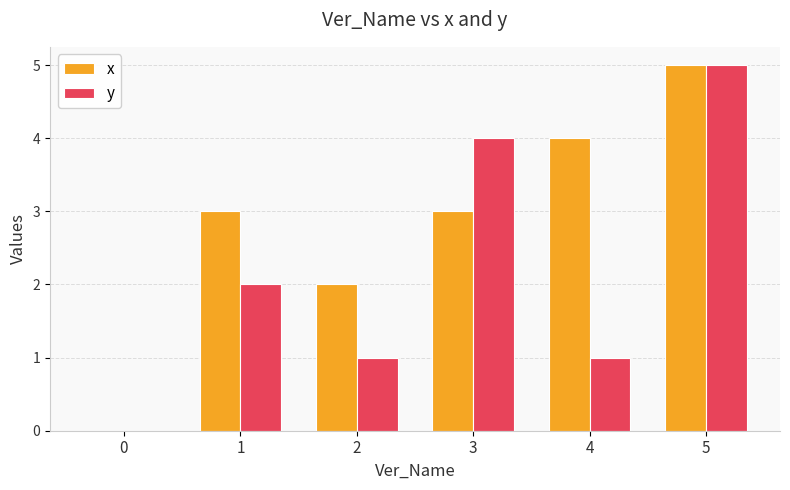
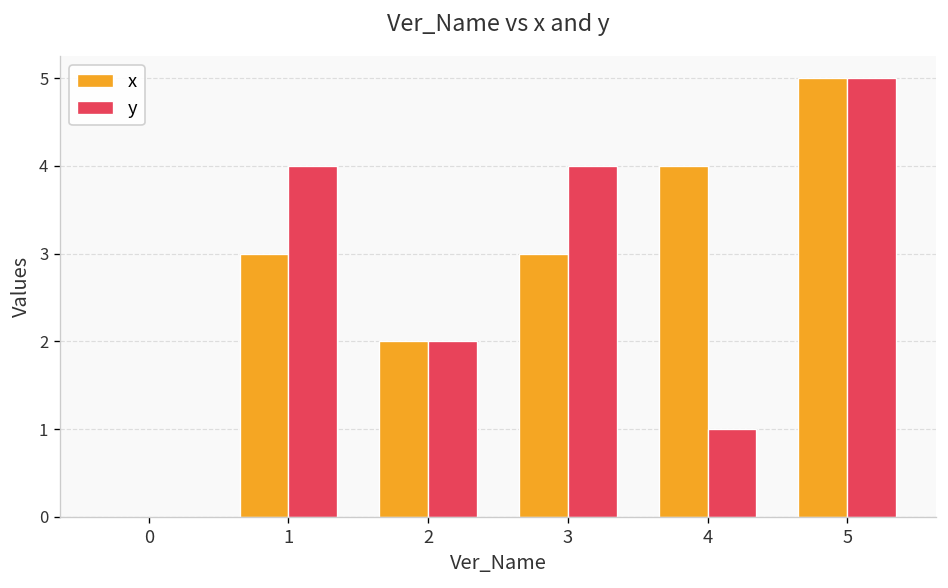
y, 1: 2 -> 4
y, 2: 1 -> 2
